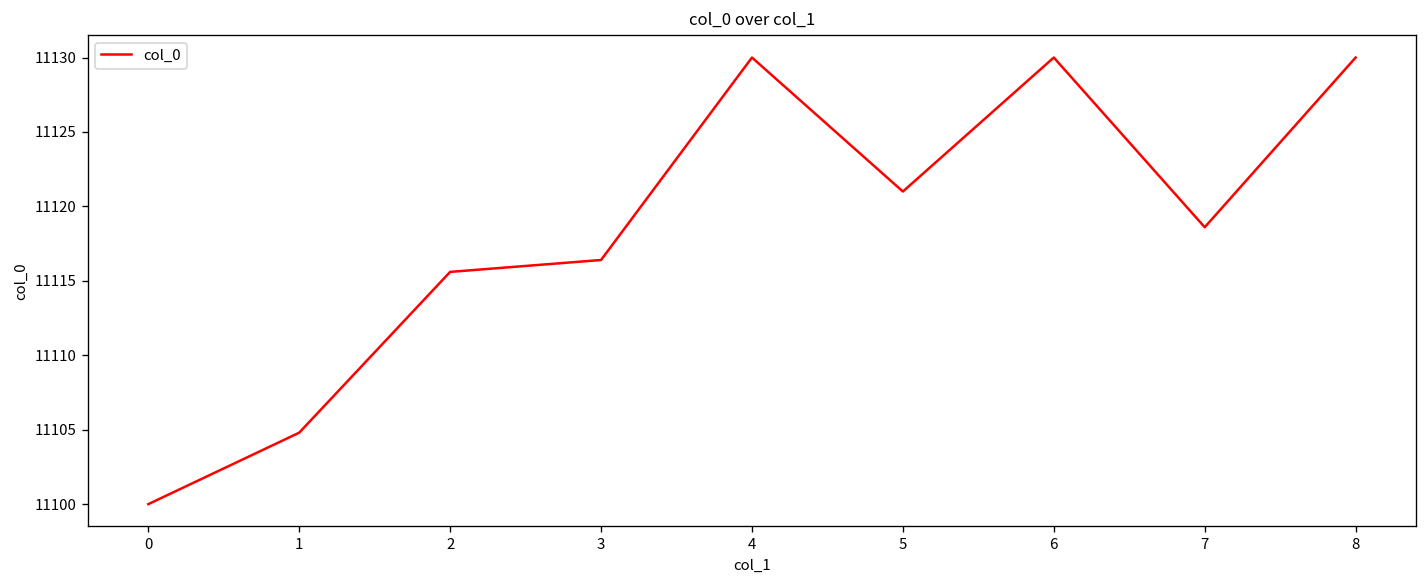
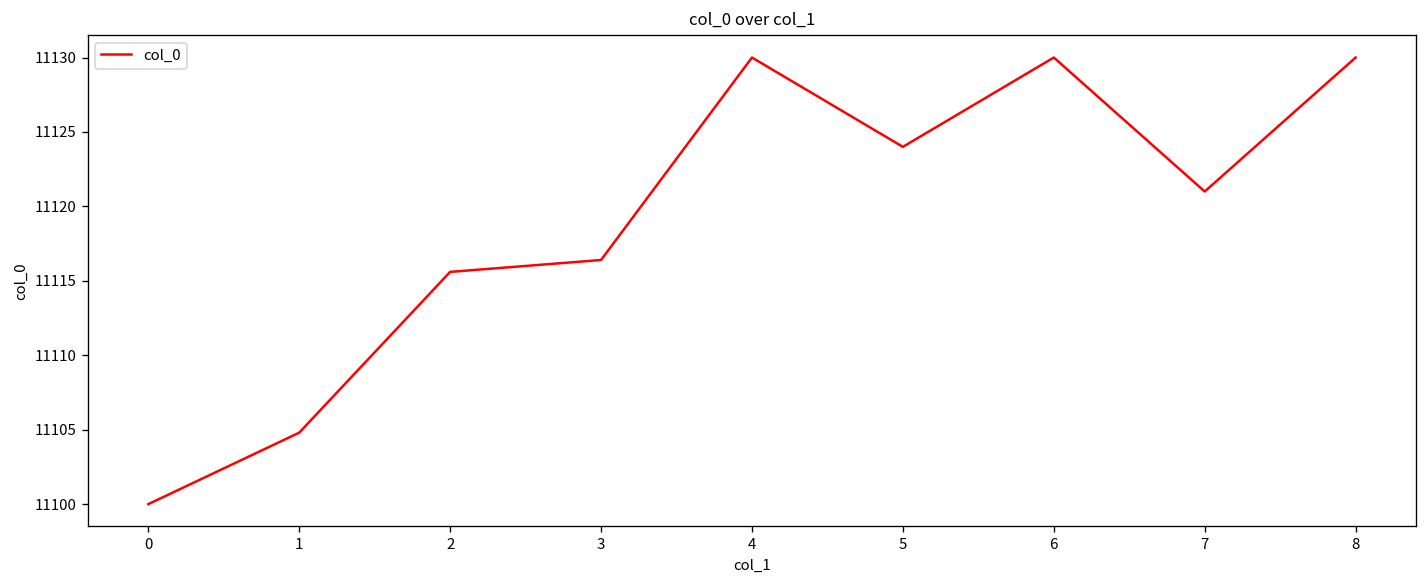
5: 11121 -> 11124
7: 11118.6 -> 11121.0
